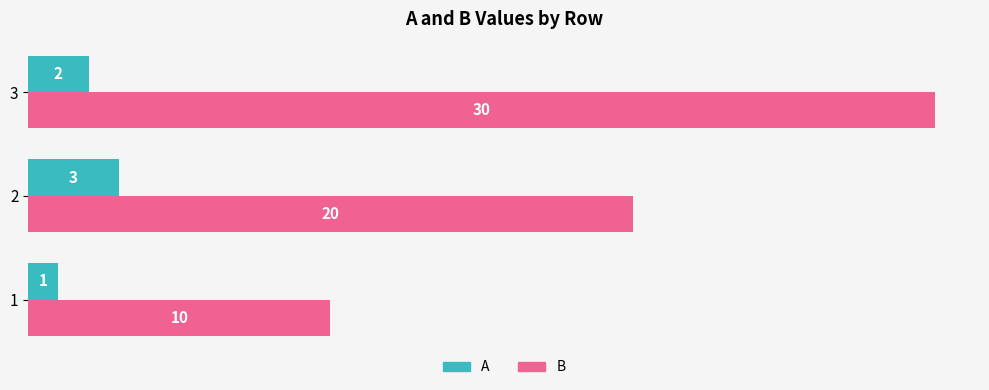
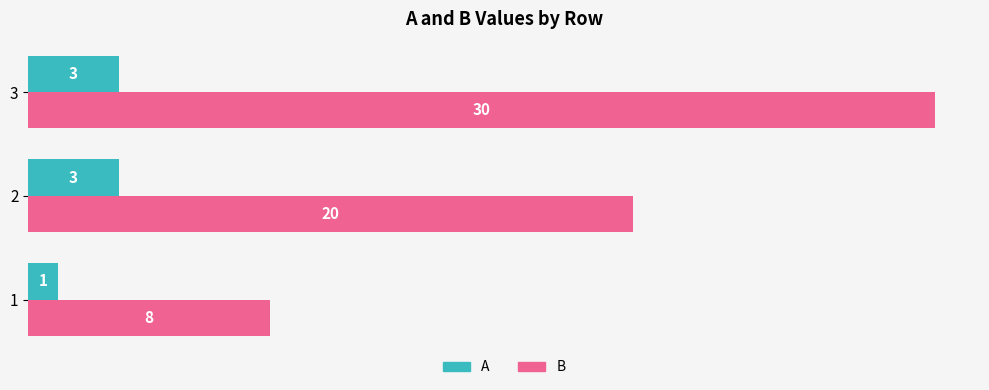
A, 3: 2 -> 3
B, 1: 10 -> 8
